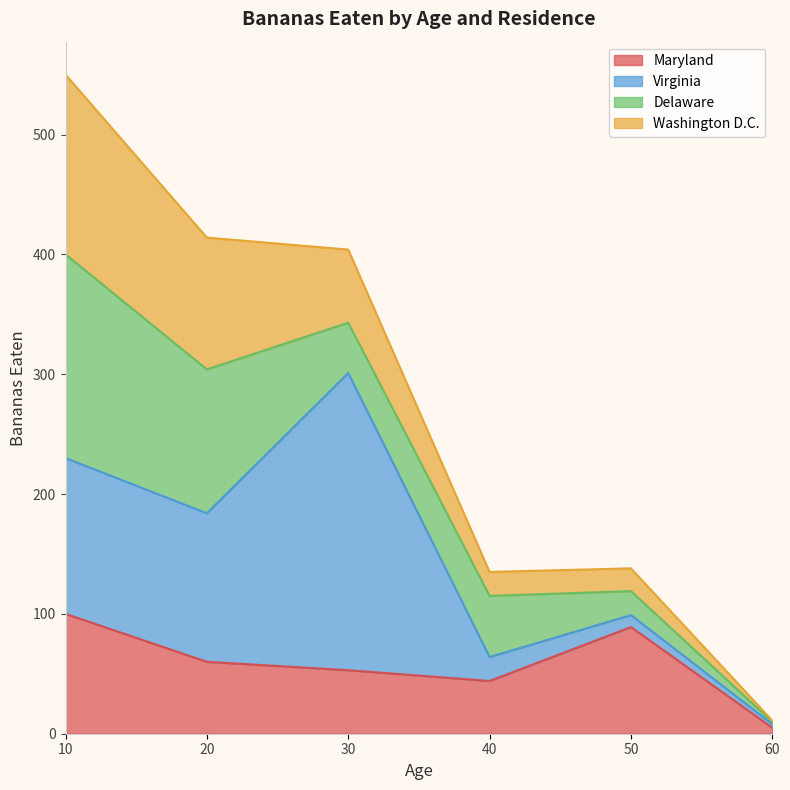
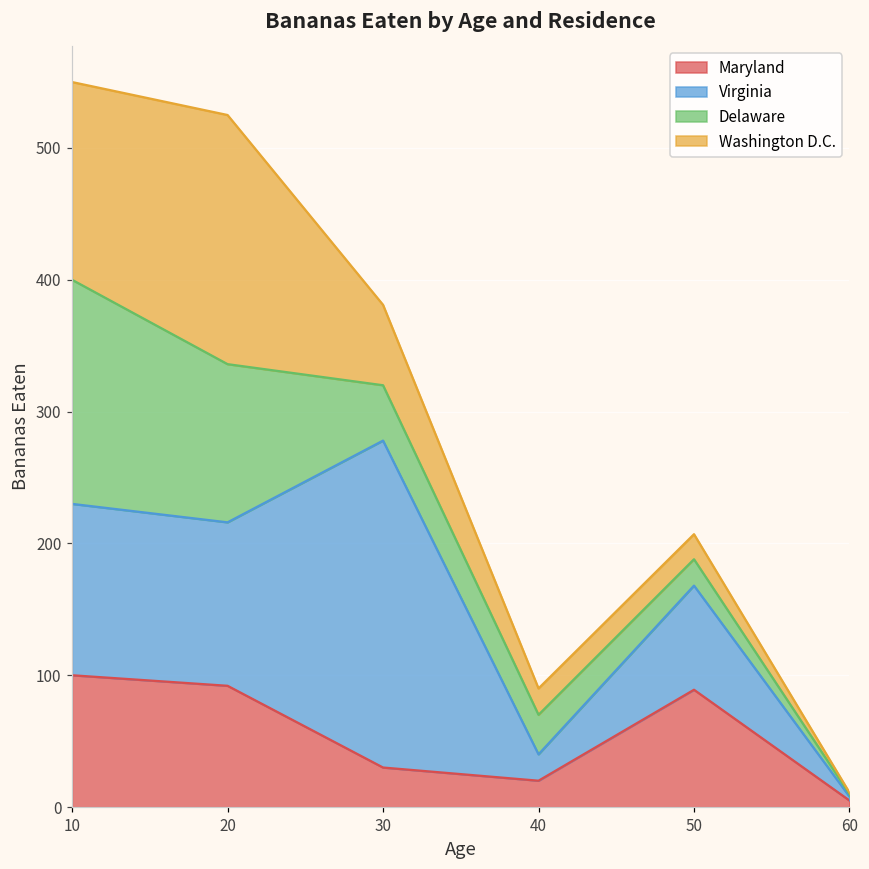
Maryland, 20: 60 -> 92
Washington D.C., 20: 110 -> 189
Maryland, 30: 53 -> 30
Maryland, 40: 44 -> 20
Delaware, 40: 51 -> 30
Virginia, 50: 10 -> 79
